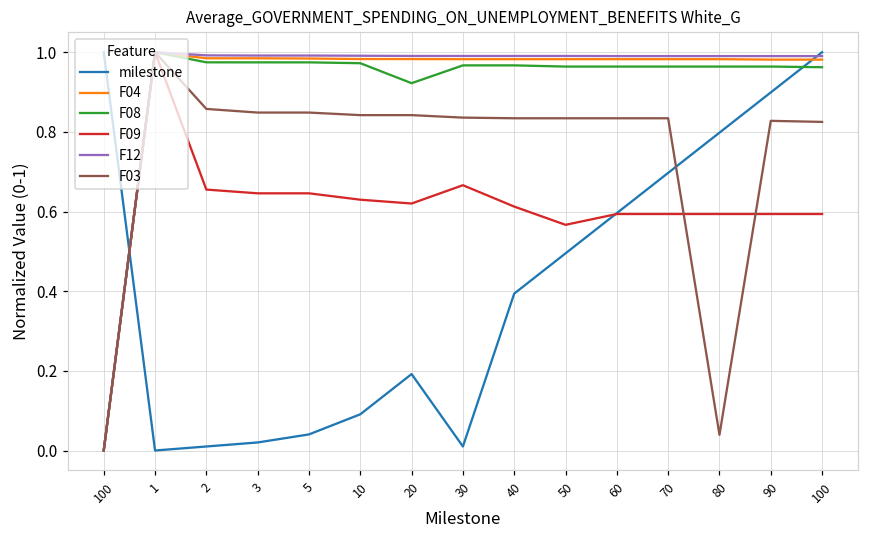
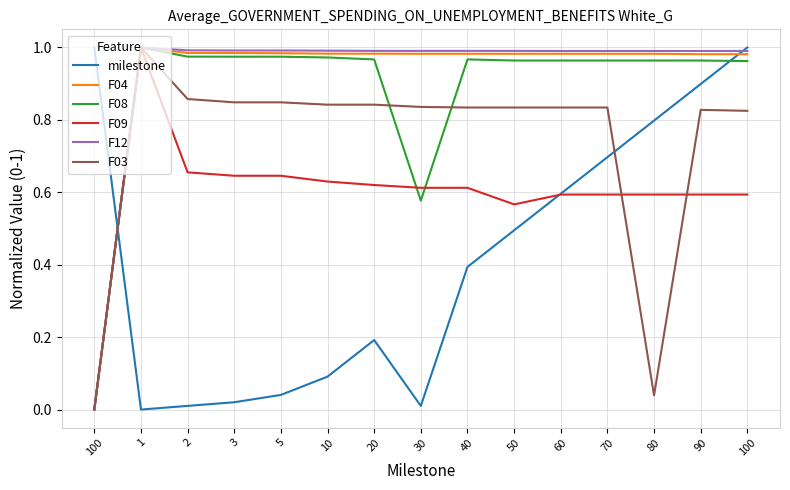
F08, 20: 0.92 -> 0.97
F08, 30: 0.97 -> 0.58
F09, 30: 0.67 -> 0.61
